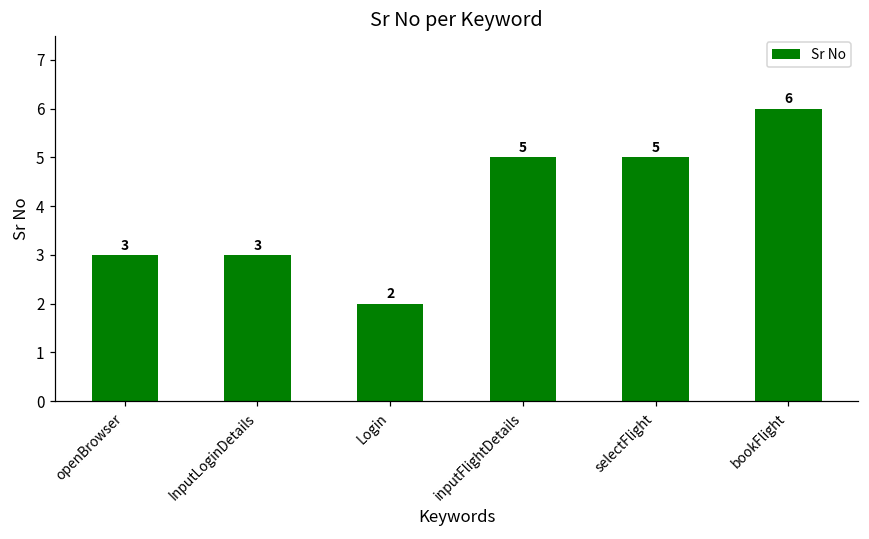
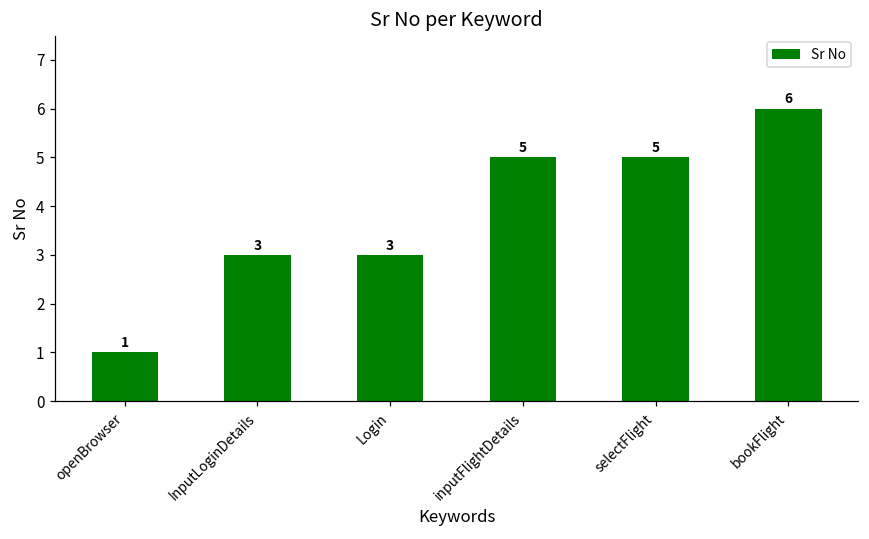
openBrowser: 3 -> 1
Login: 2 -> 3
